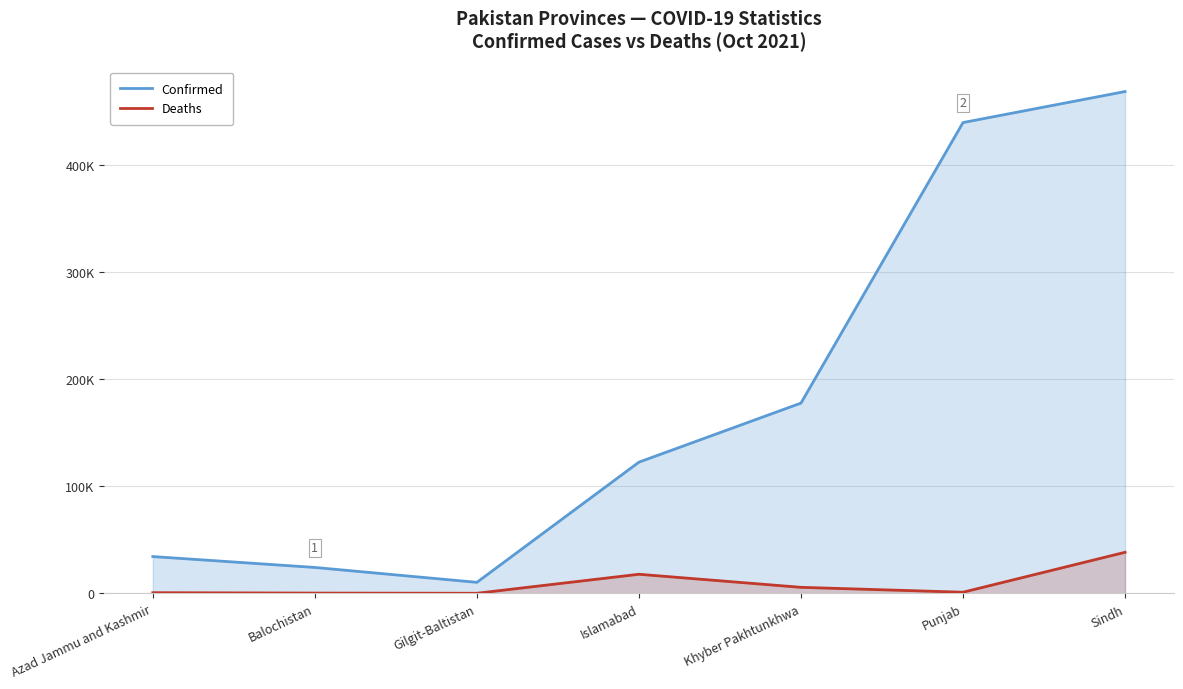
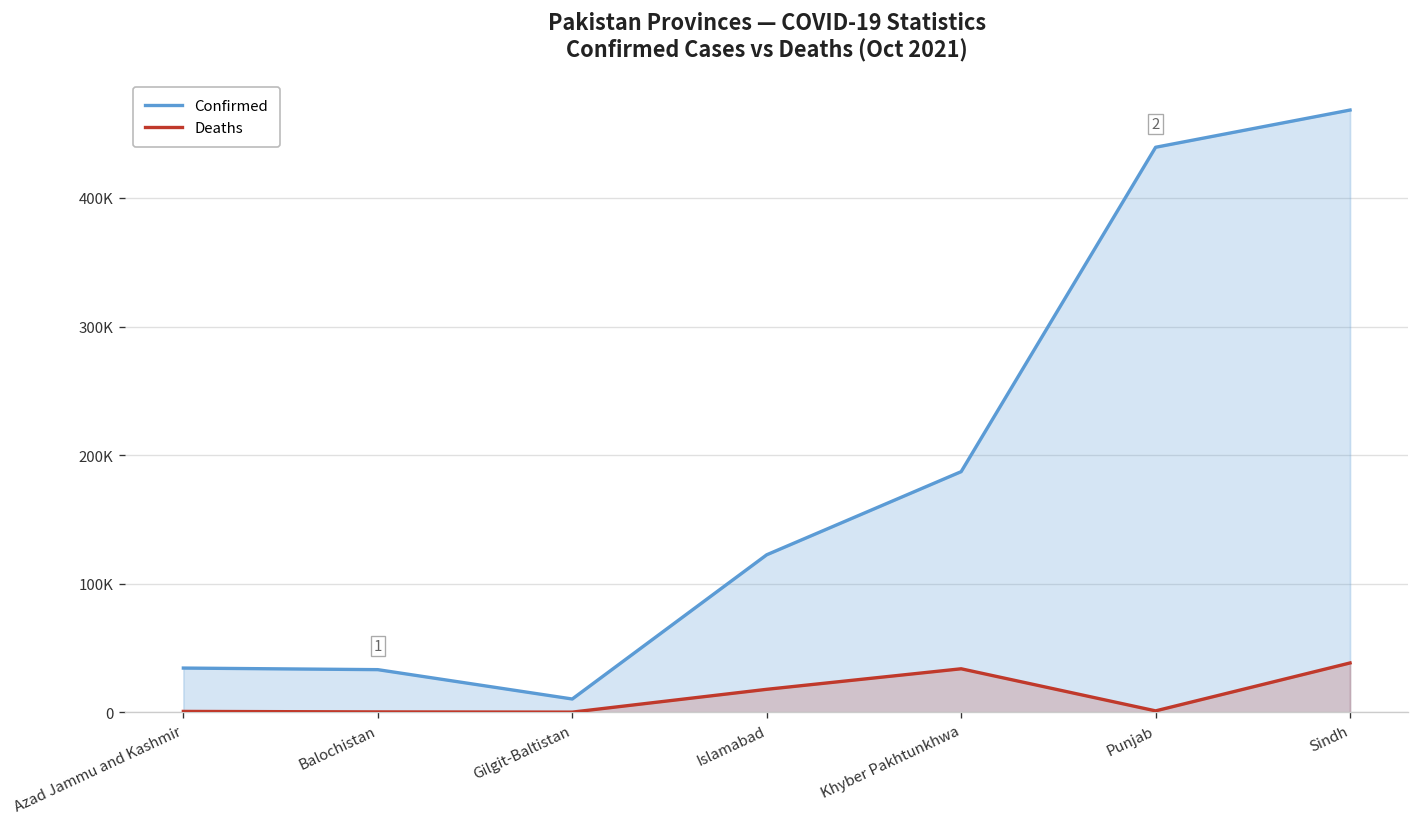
Confirmed, Balochistan: 24000 -> 33000
Confirmed, Khyber Pakhtunkhwa: 178000 -> 187000
Deaths, Khyber Pakhtunkhwa: 6000 -> 34000
